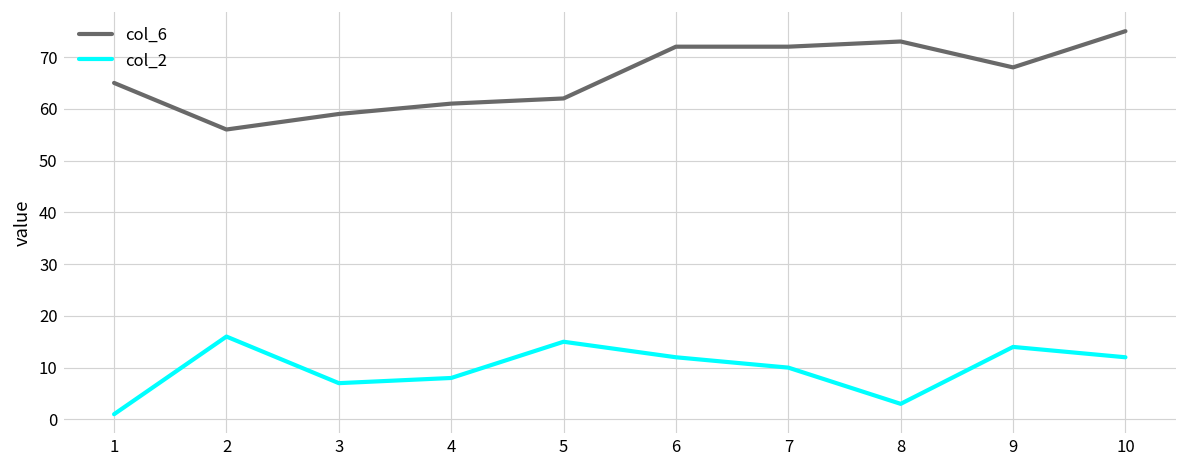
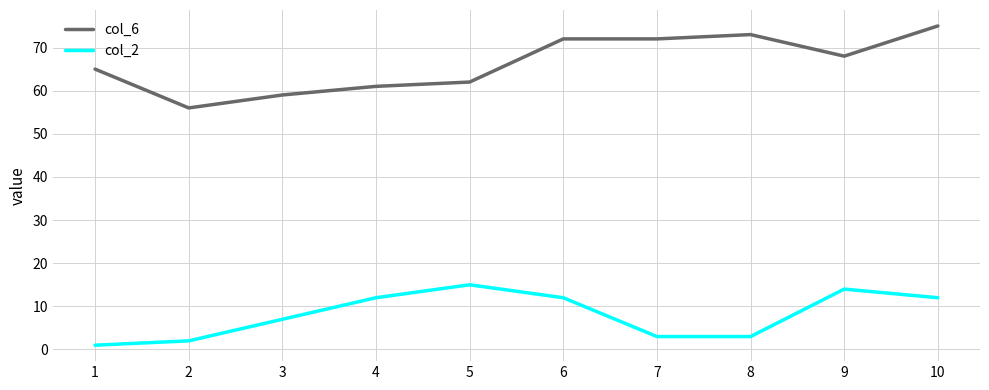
col_2, 2: 16 -> 2
col_2, 4: 8 -> 12
col_2, 7: 10 -> 3
